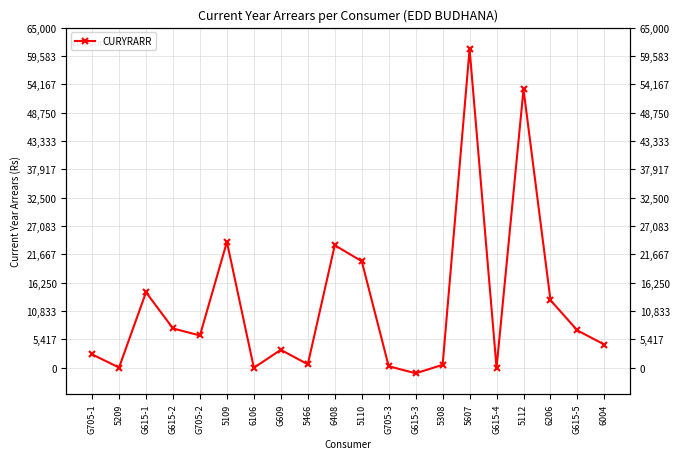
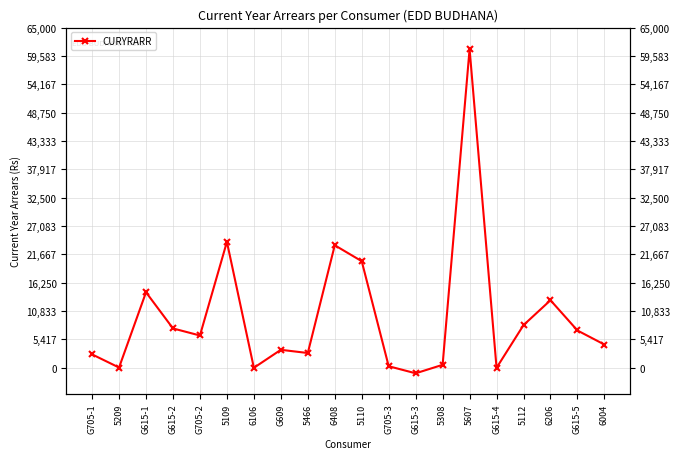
5466: 1,000 -> 3,000
5112: 53,000 -> 8,000
